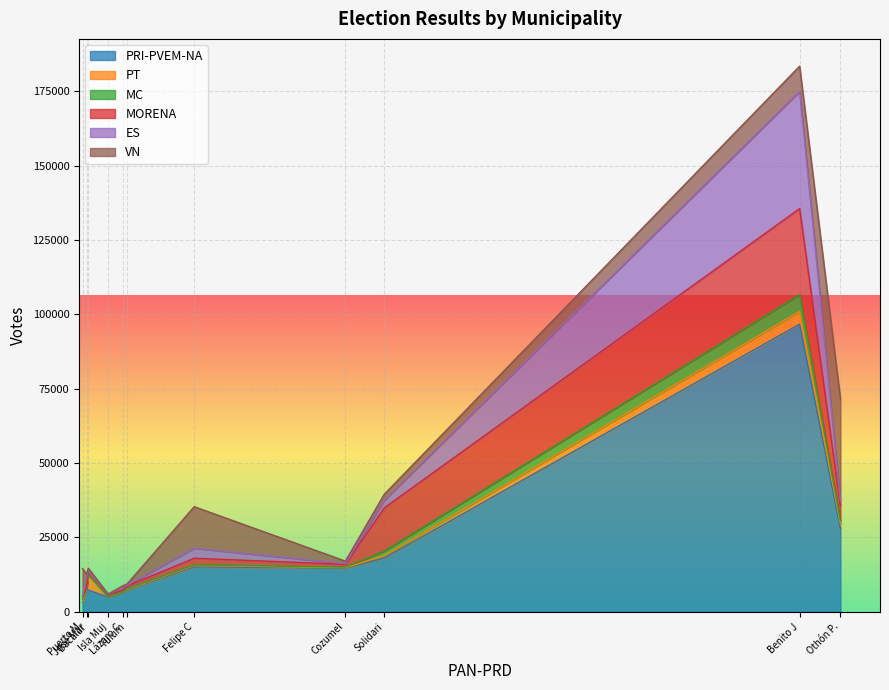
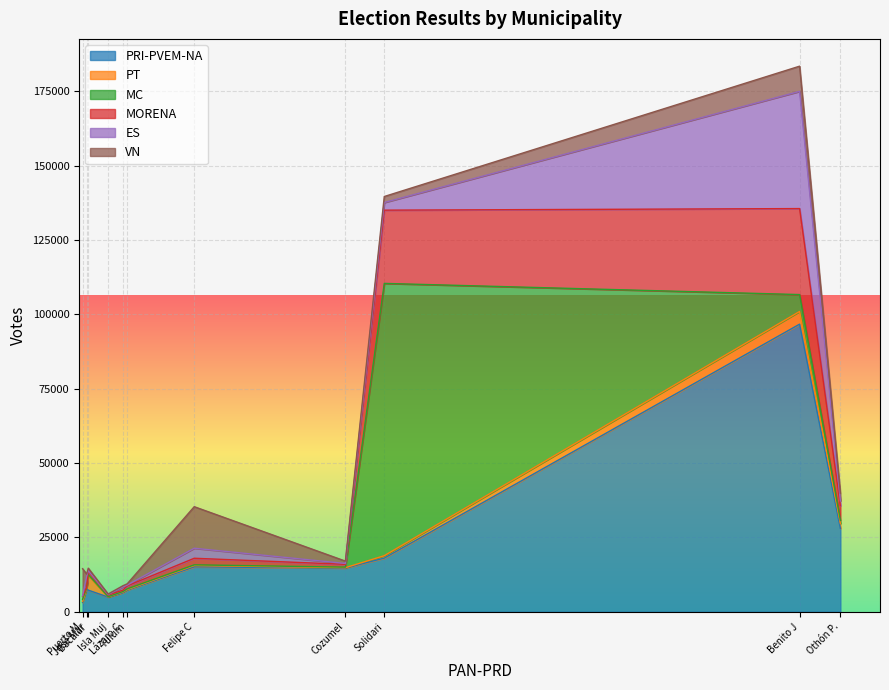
MC, Solidari: 2000 -> 92000
MORENA, Solidari: 15000 -> 25000
VN, Othón P.: 34000 -> 3000
